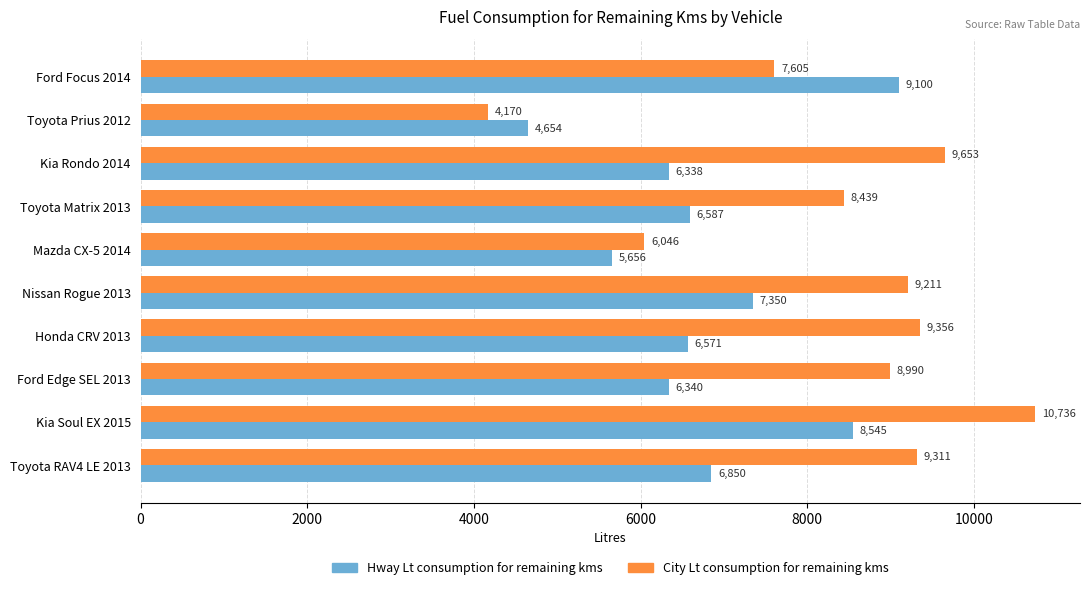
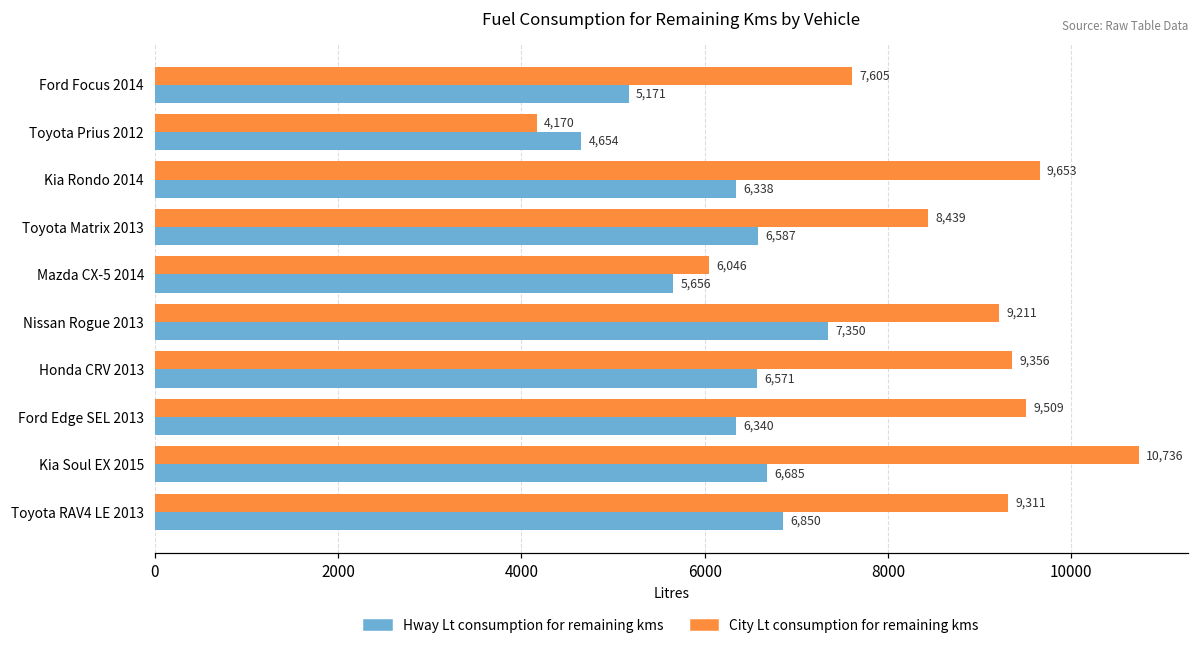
Hway Lt consumption for remaining kms, Ford Focus 2014: 9,100 -> 5,171
City Lt consumption for remaining kms, Ford Edge SEL 2013: 8,990 -> 9,509
Hway Lt consumption for remaining kms, Kia Soul EX 2015: 8,545 -> 6,685
